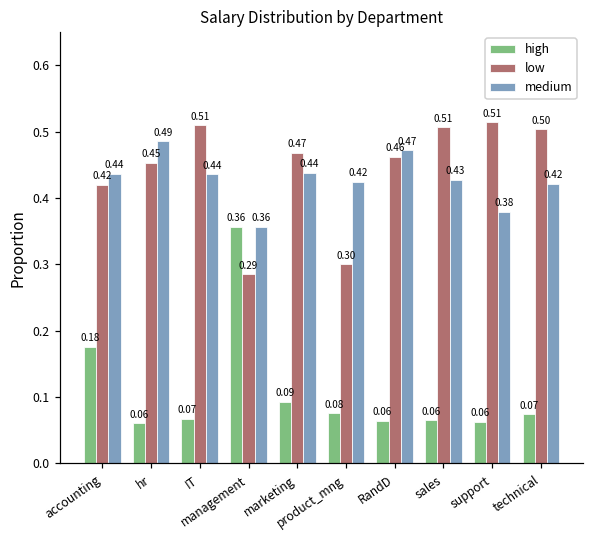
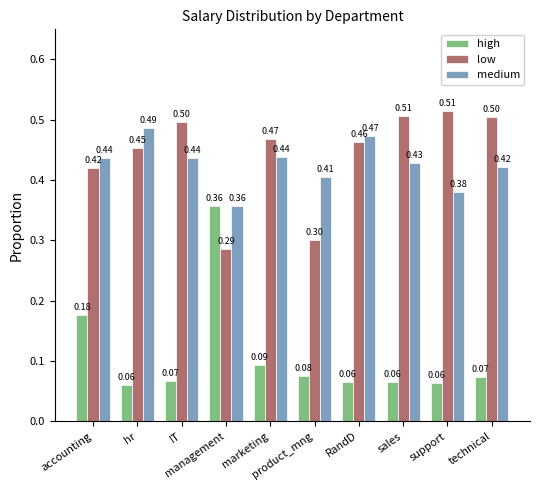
low, IT: 0.51 -> 0.50
medium, product_mng: 0.42 -> 0.41
